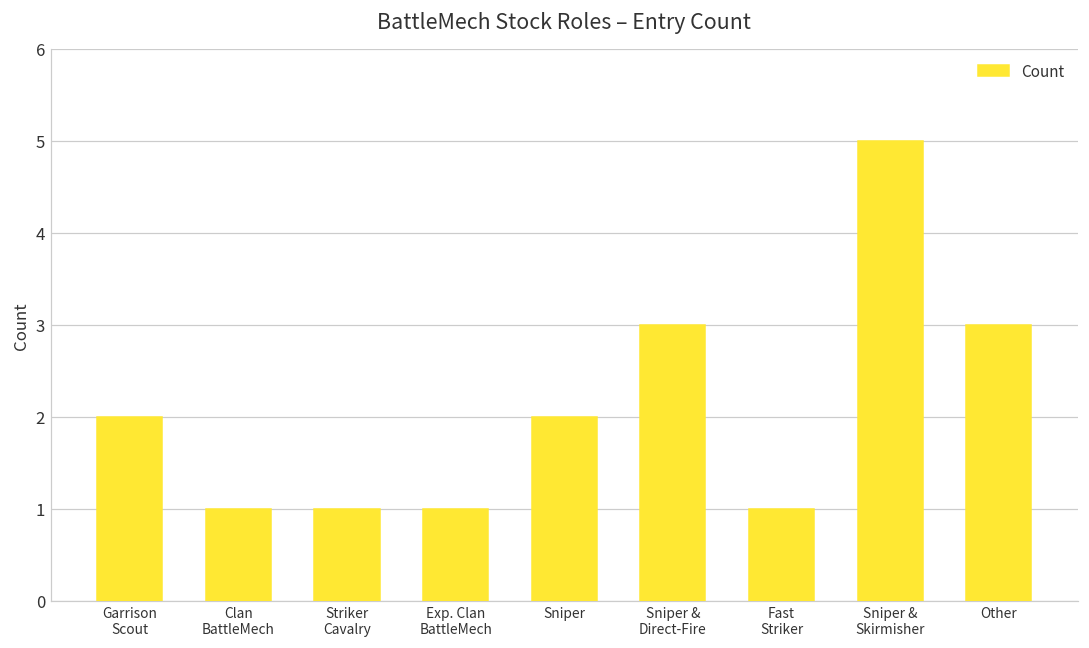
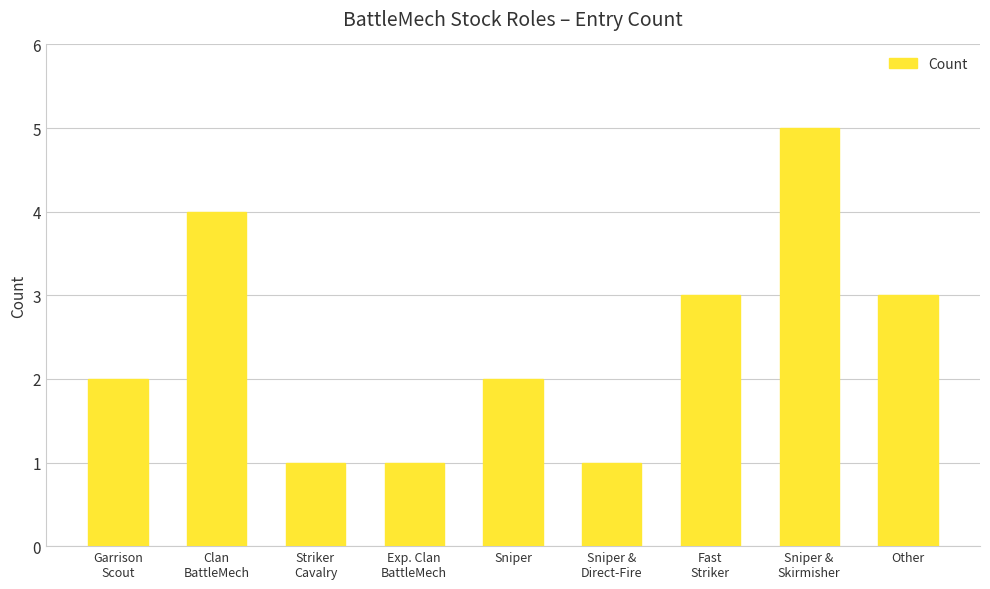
Clan BattleMech: 1 -> 4
Sniper & Direct-Fire: 3 -> 1
Fast Striker: 1 -> 3
